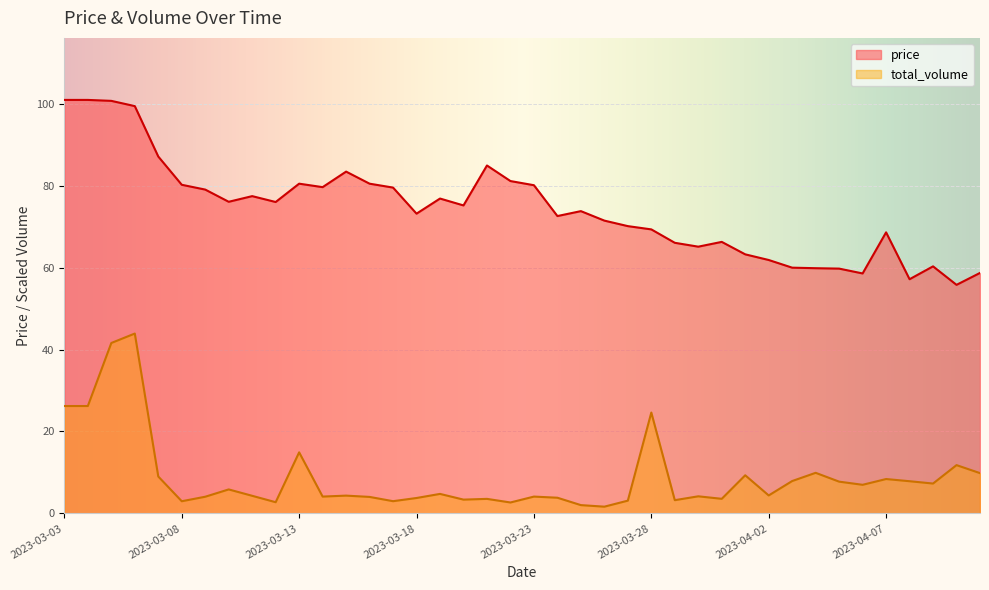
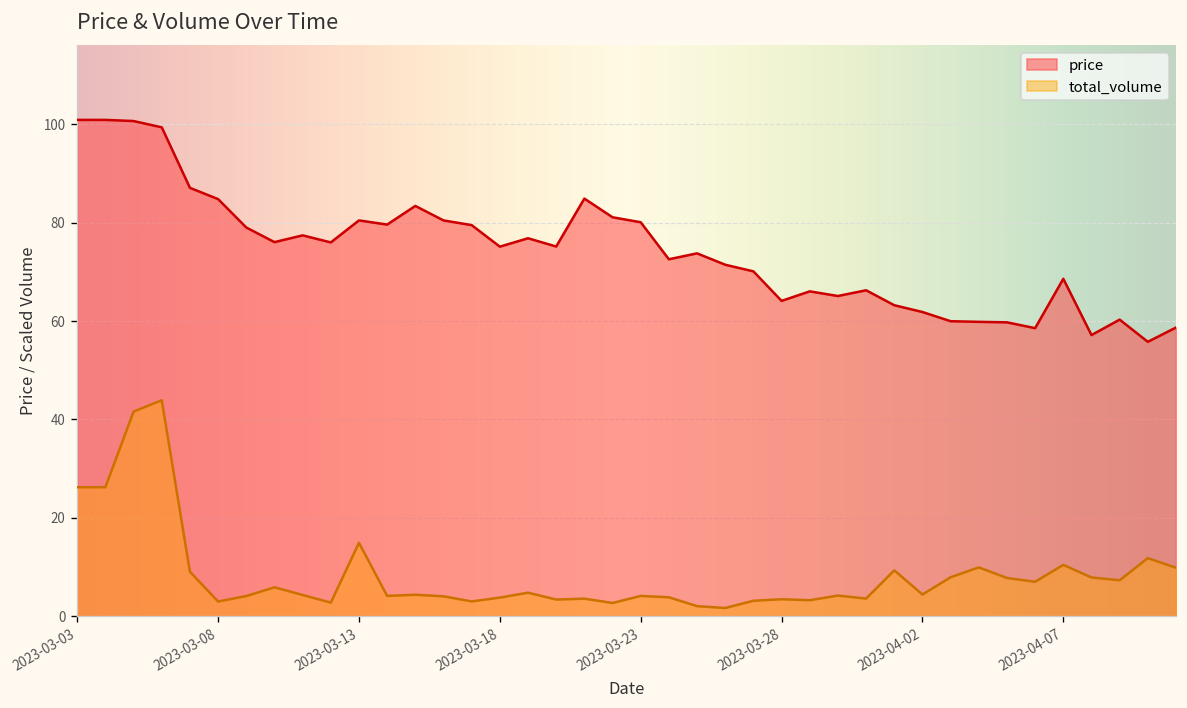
price, 2023-03-08: 80 -> 85
price, 2023-03-18: 73 -> 75
price, 2023-03-28: 69 -> 64
total_volume, 2023-03-28: 25 -> 3
total_volume, 2023-04-07: 8 -> 10
